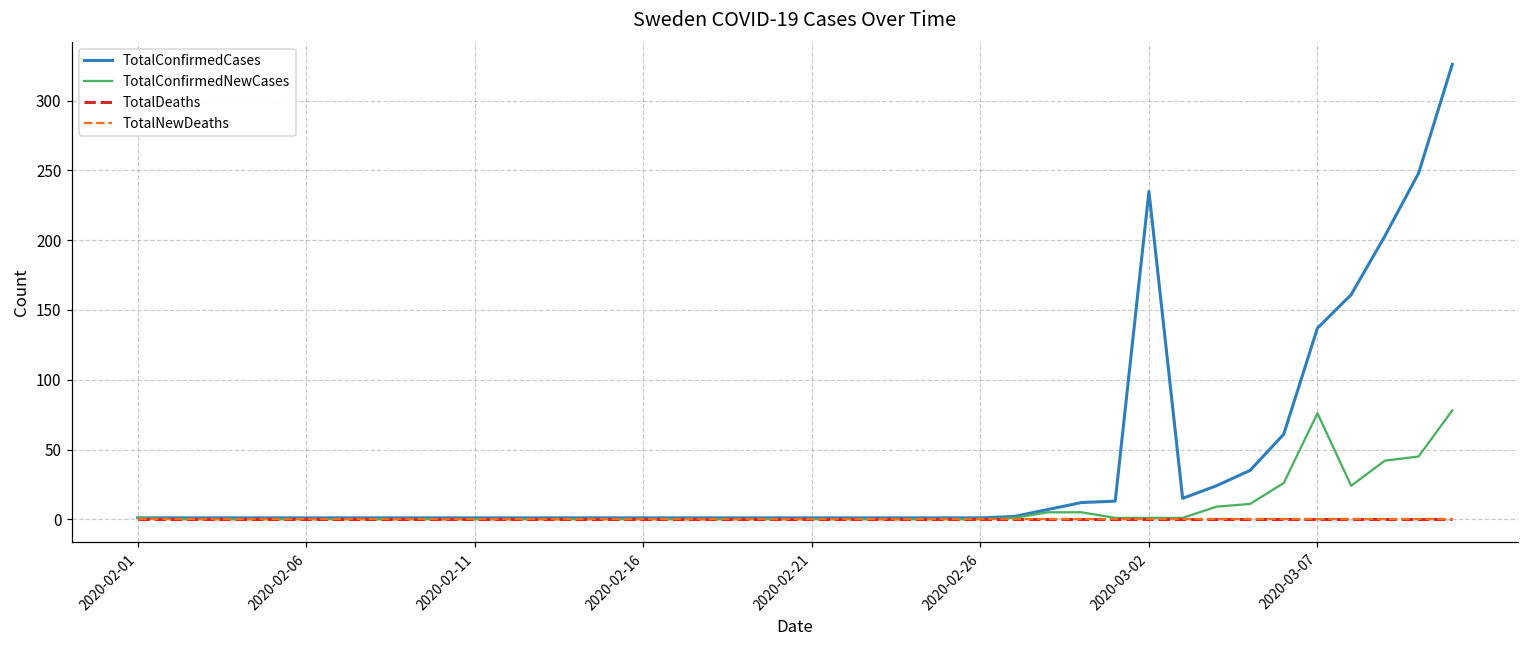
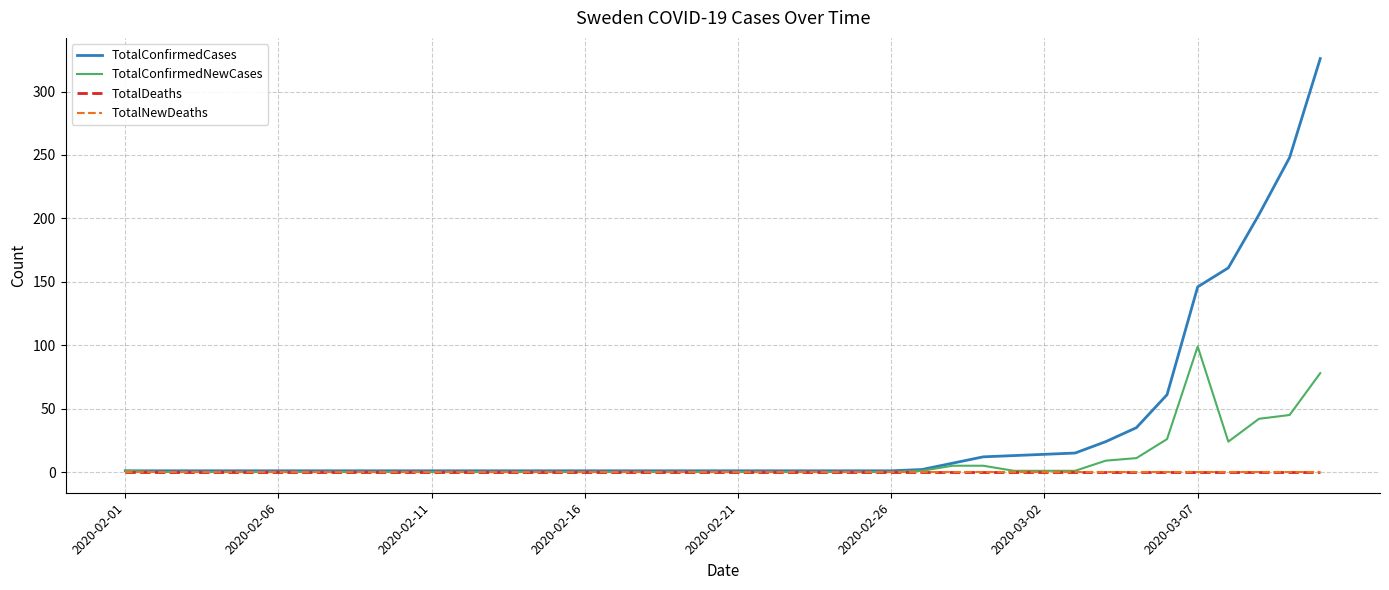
TotalConfirmedCases, 2020-03-02: 235 -> 14
TotalConfirmedCases, 2020-03-07: 137 -> 146
TotalConfirmedNewCases, 2020-03-07: 76 -> 99
